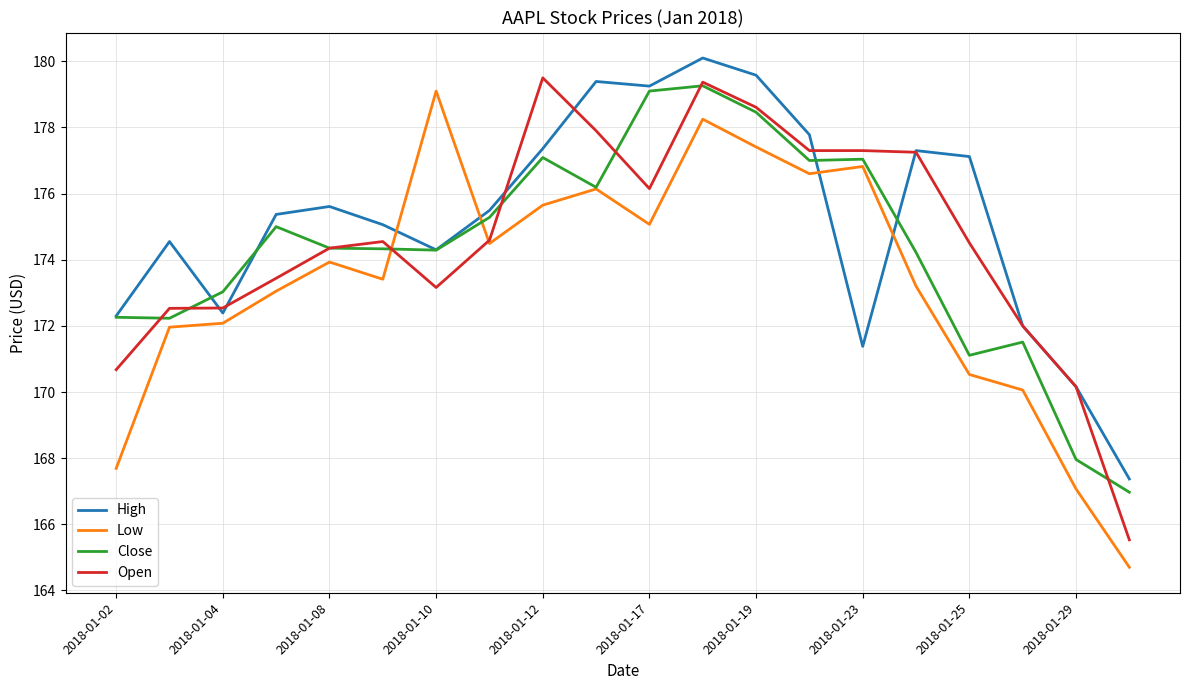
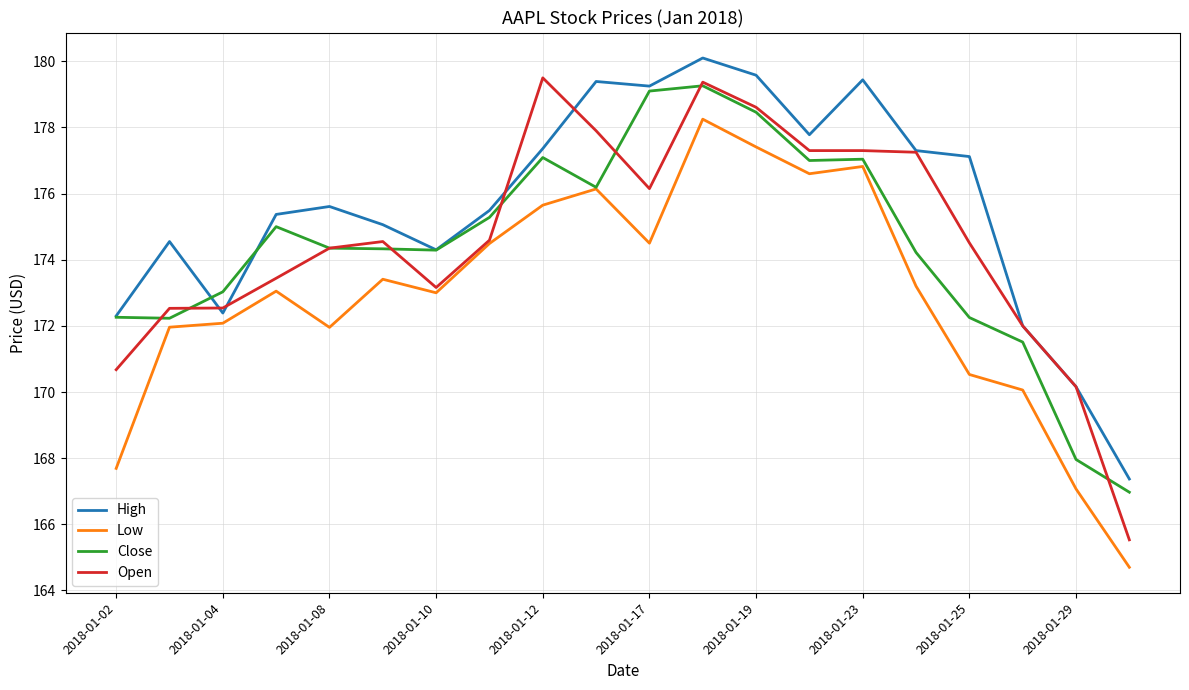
Low, 2018-01-08: 173.9 -> 172.0
Low, 2018-01-10: 179.1 -> 173.0
Low, 2018-01-17: 175.1 -> 174.5
High, 2018-01-23: 171.4 -> 179.4
Close, 2018-01-25: 171.1 -> 172.3
